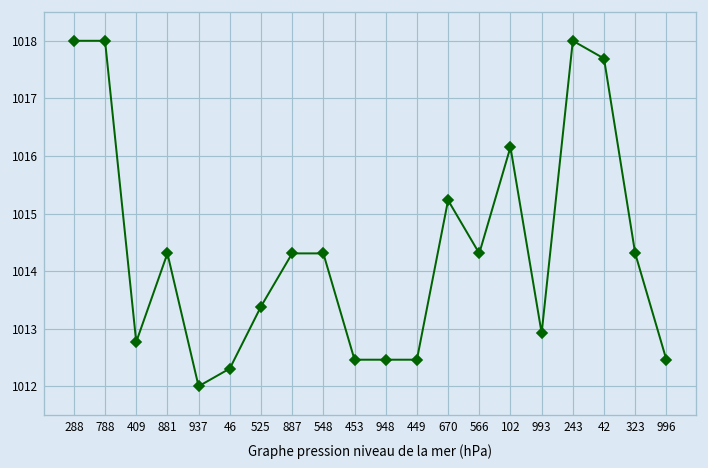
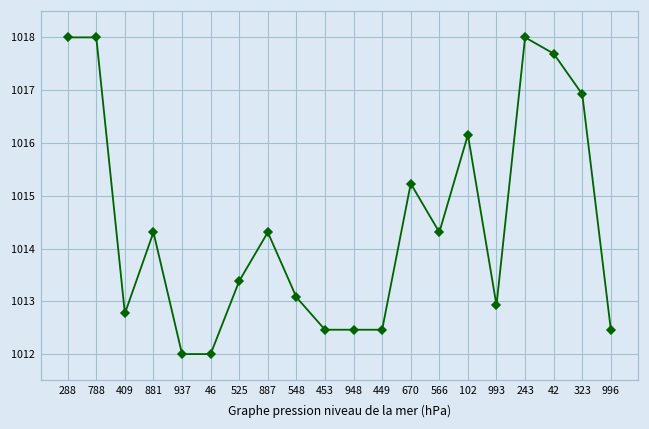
46: 1012.3 -> 1012.0
548: 1014.3 -> 1013.1
323: 1014.3 -> 1016.9
